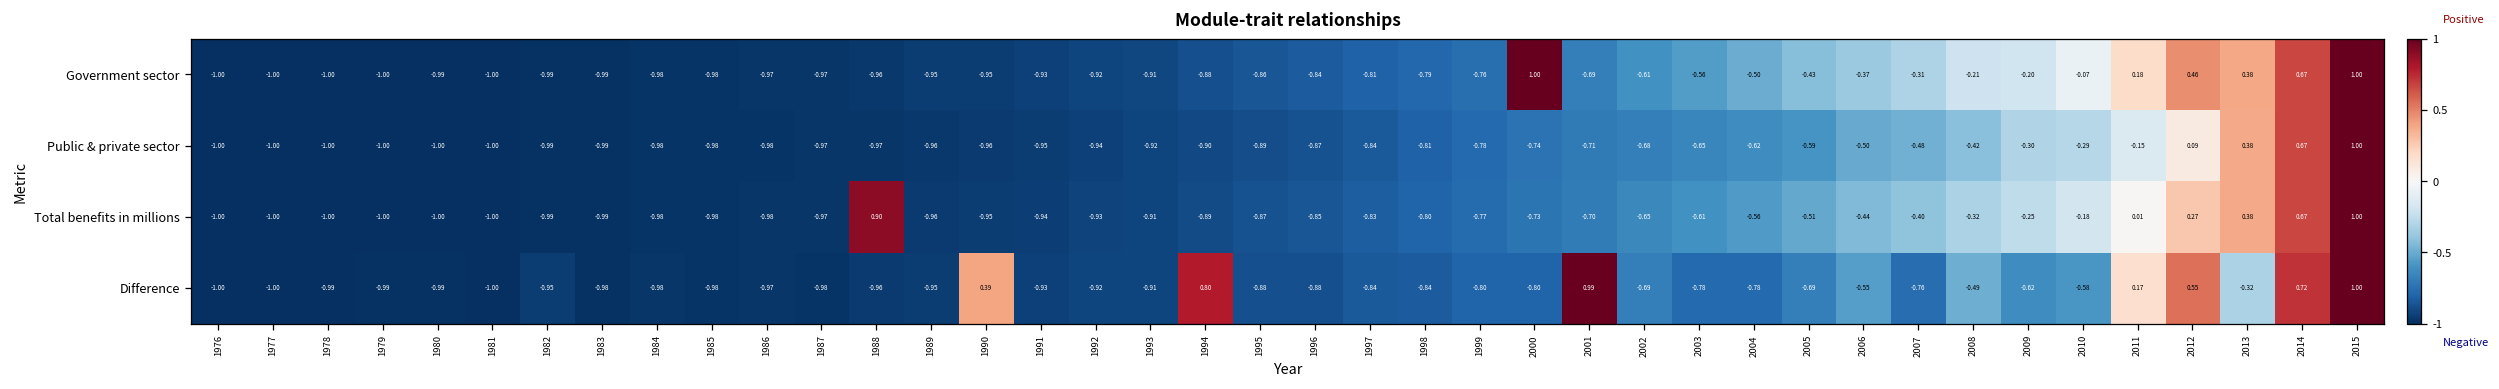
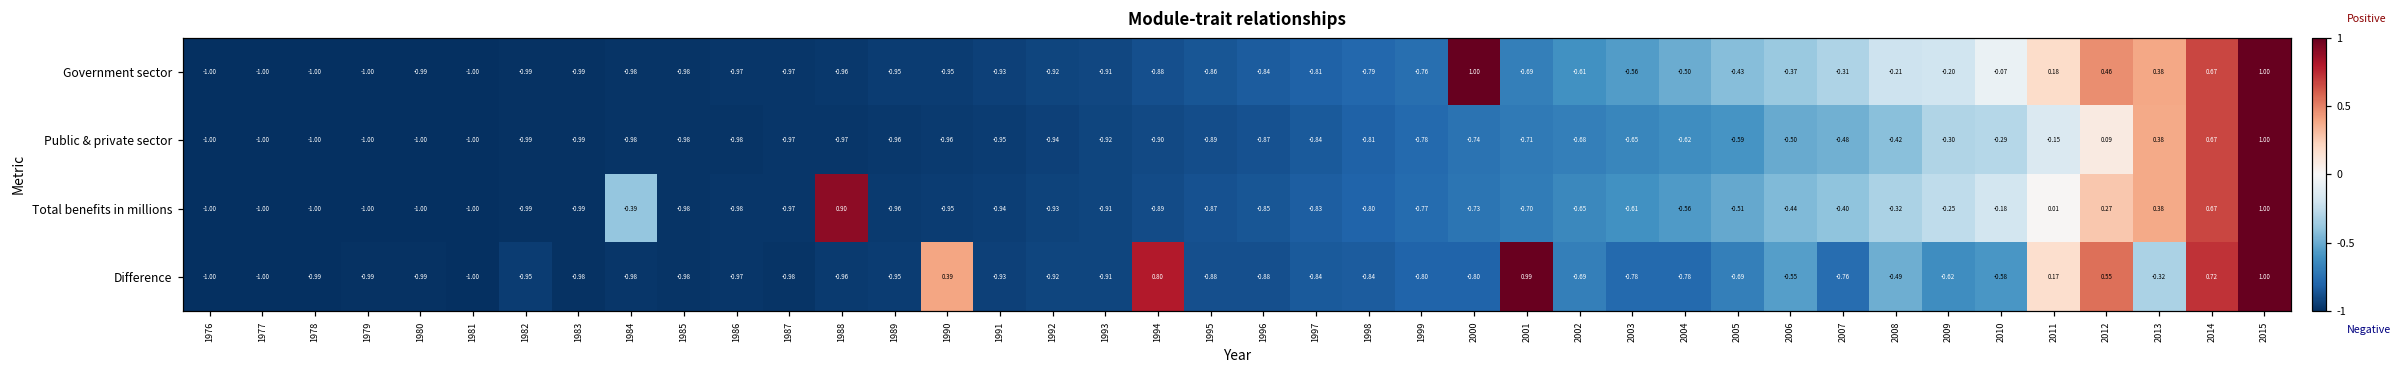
Total benefits in millions, 1984: -0.98 -> -0.39
